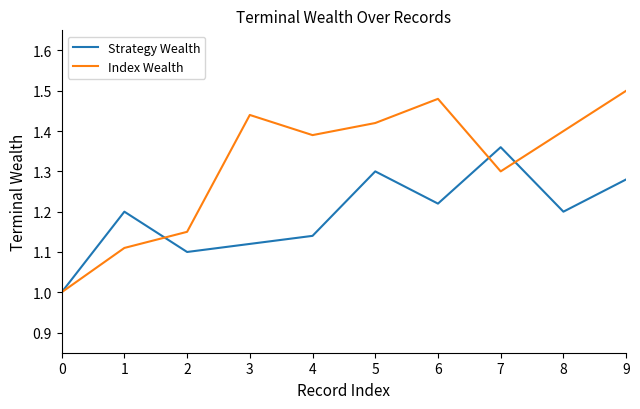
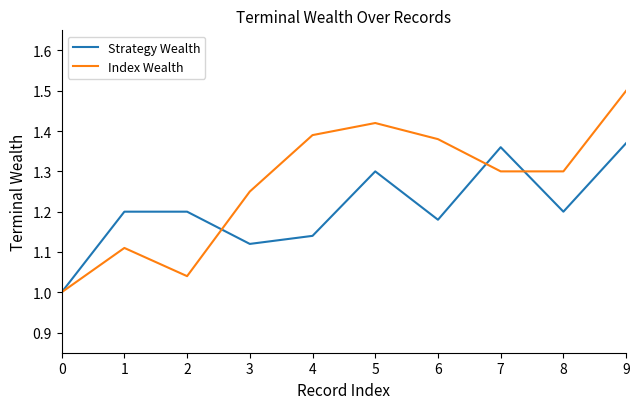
Strategy Wealth, 2: 1.1 -> 1.2
Index Wealth, 2: 1.15 -> 1.04
Index Wealth, 3: 1.44 -> 1.25
Strategy Wealth, 6: 1.22 -> 1.18
Index Wealth, 6: 1.48 -> 1.38
Index Wealth, 8: 1.4 -> 1.3
Strategy Wealth, 9: 1.28 -> 1.37
